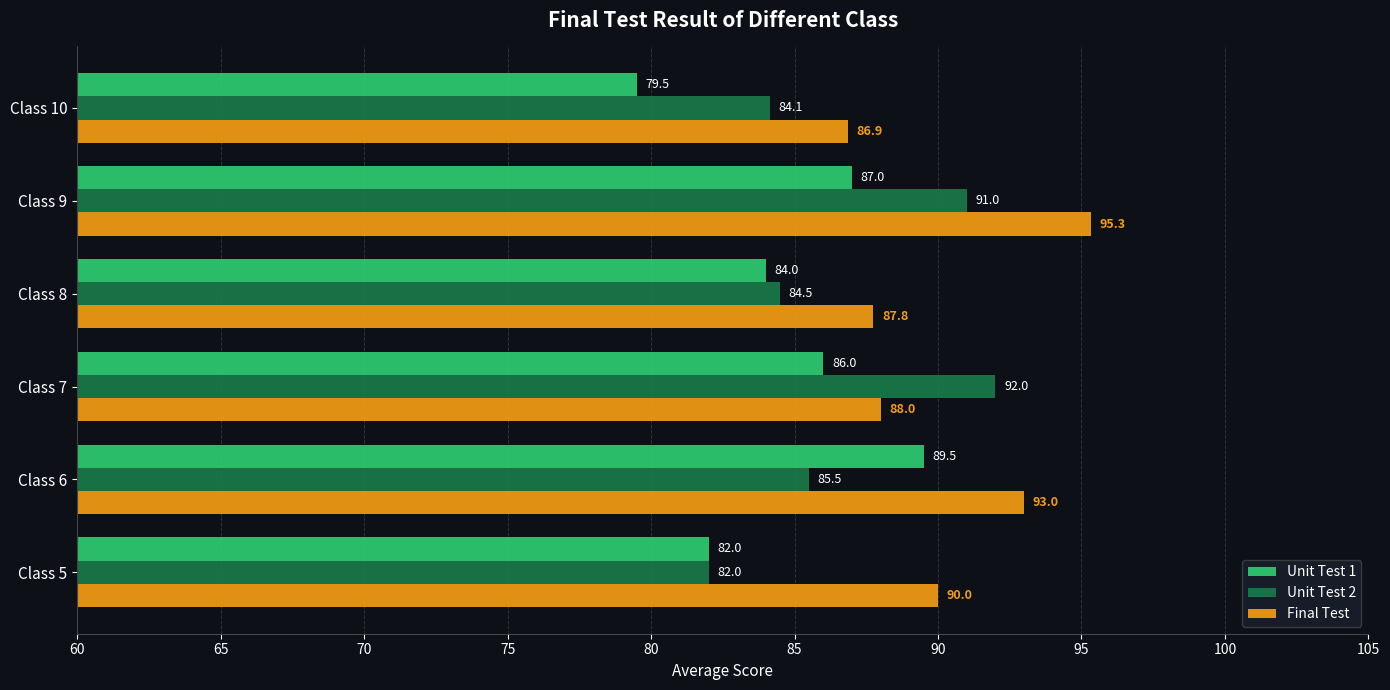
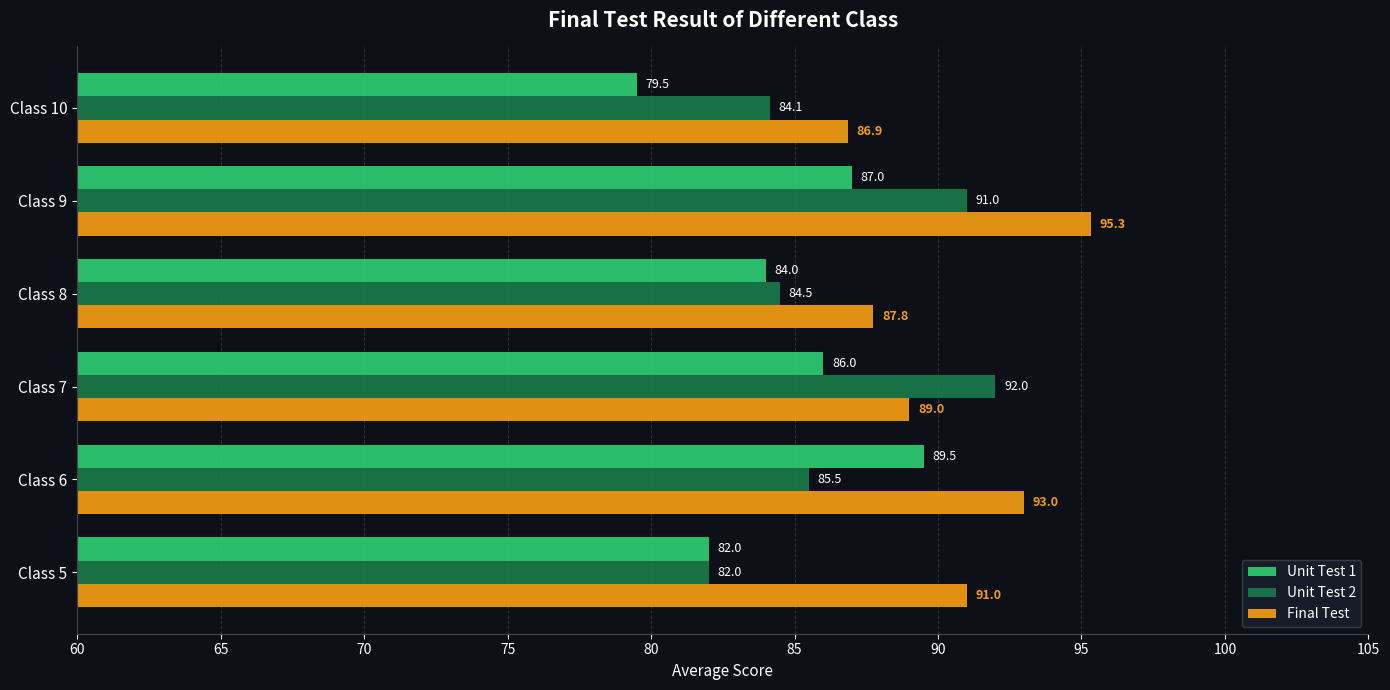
Final Test, Class 7: 88.0 -> 89.0
Final Test, Class 5: 90.0 -> 91.0
